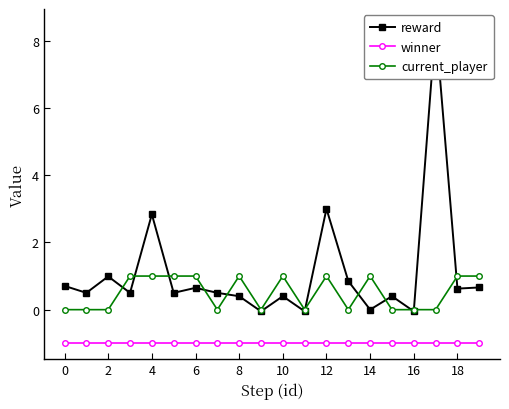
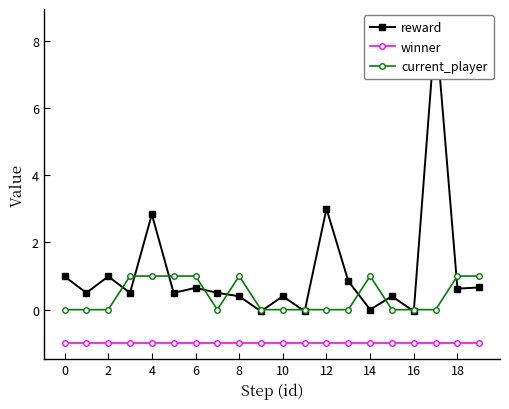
reward, 0: 0.7 -> 1.0
current_player, 10: 1 -> 0
current_player, 12: 1 -> 0
